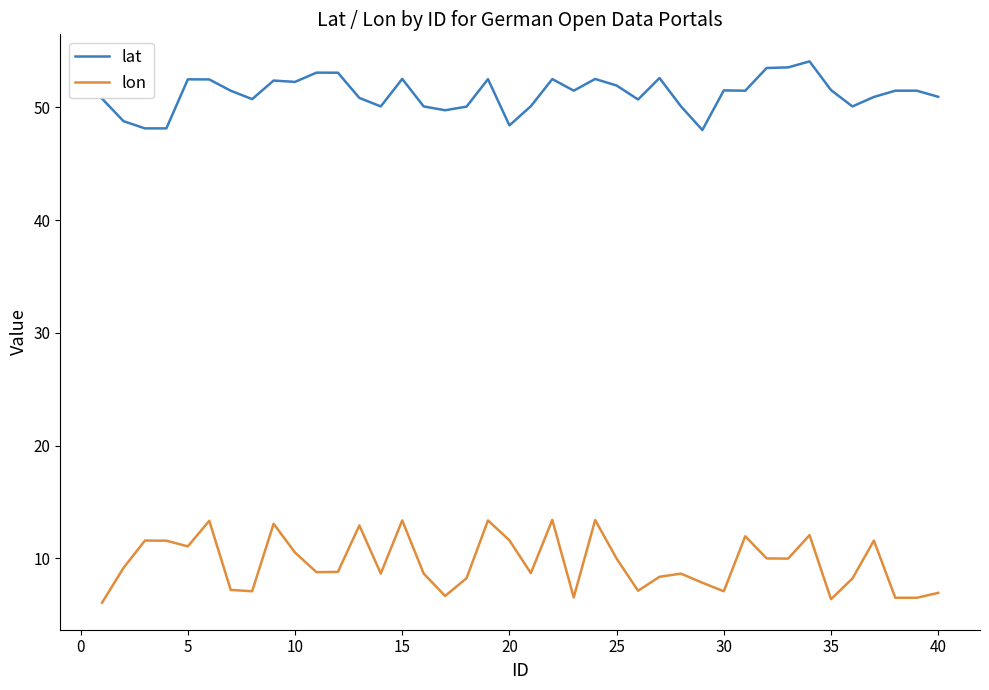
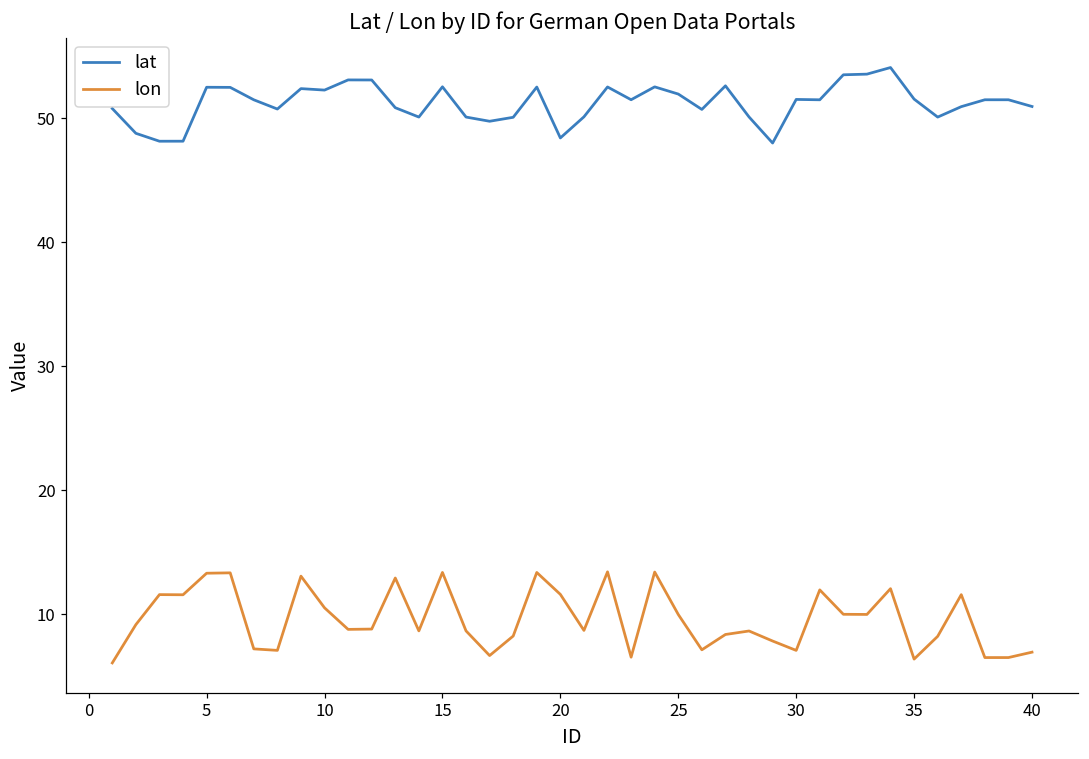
lon, 5: 11.1 -> 13.3
